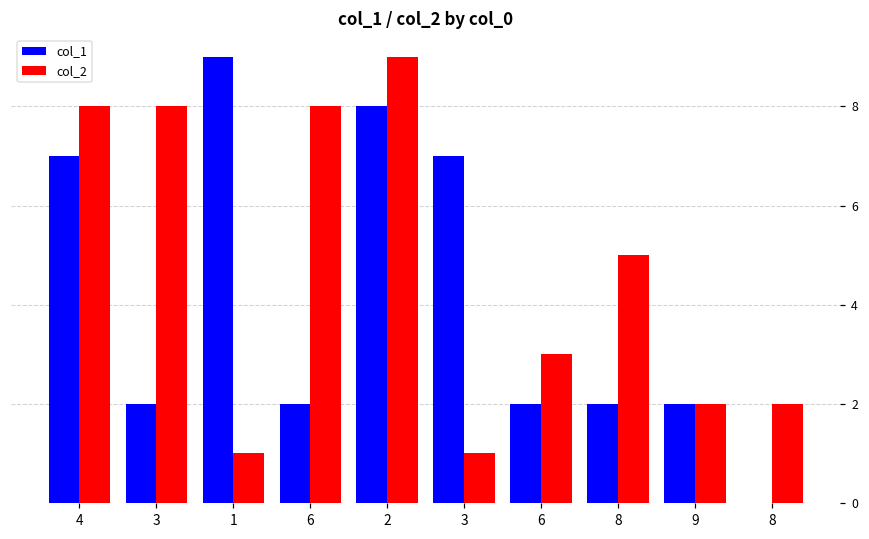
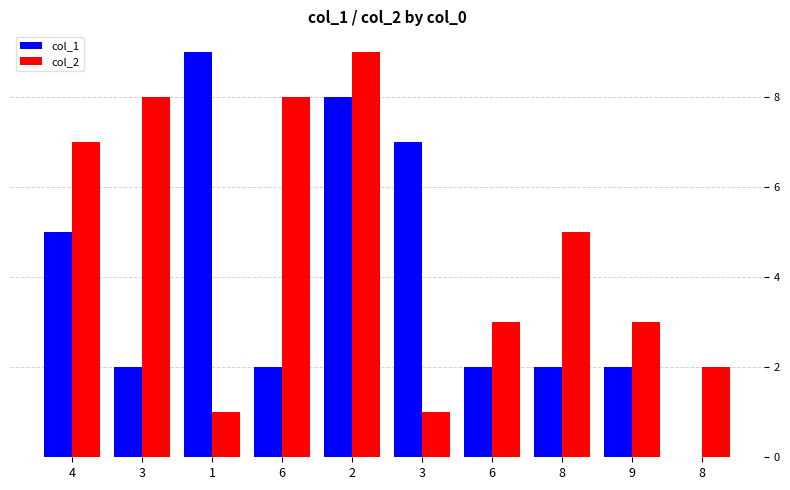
col_1, 4: 7 -> 5
col_2, 4: 8 -> 7
col_2, 9: 2 -> 3
